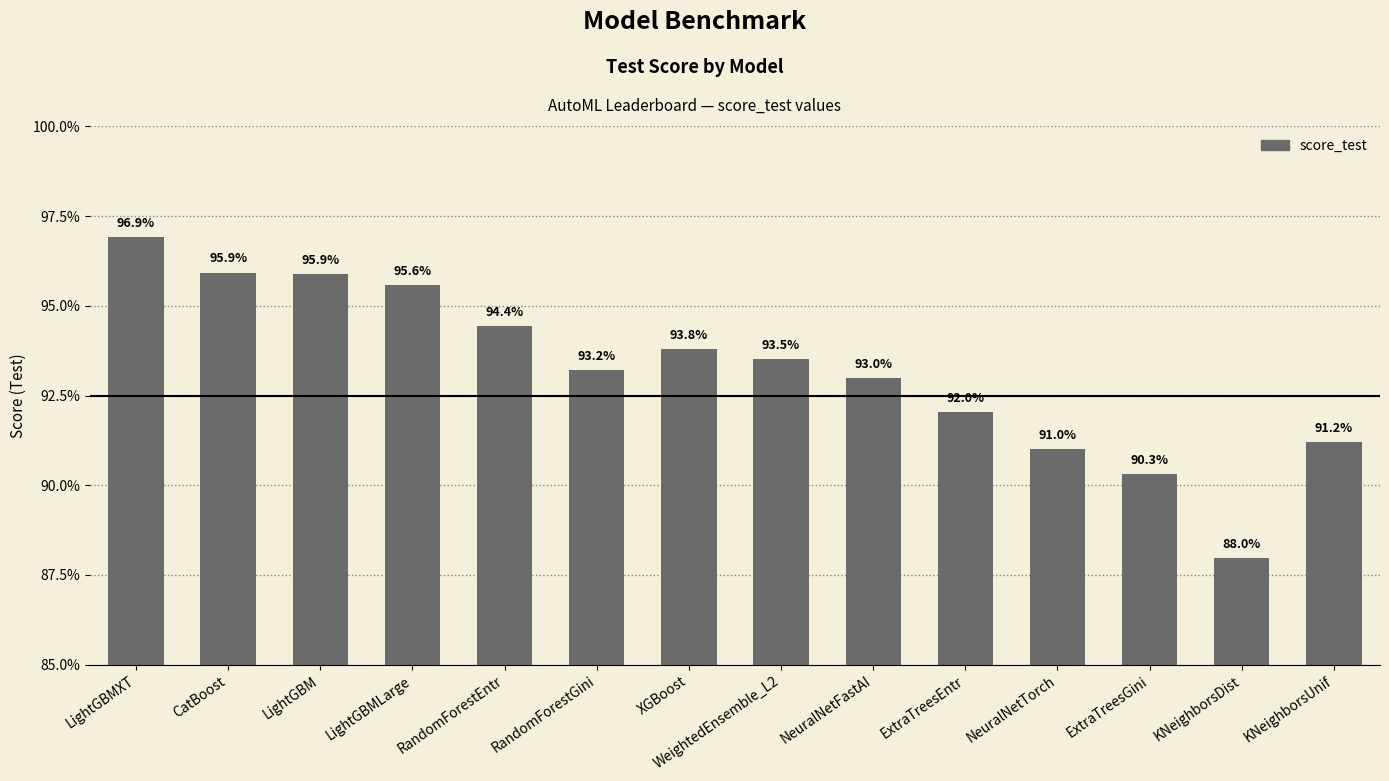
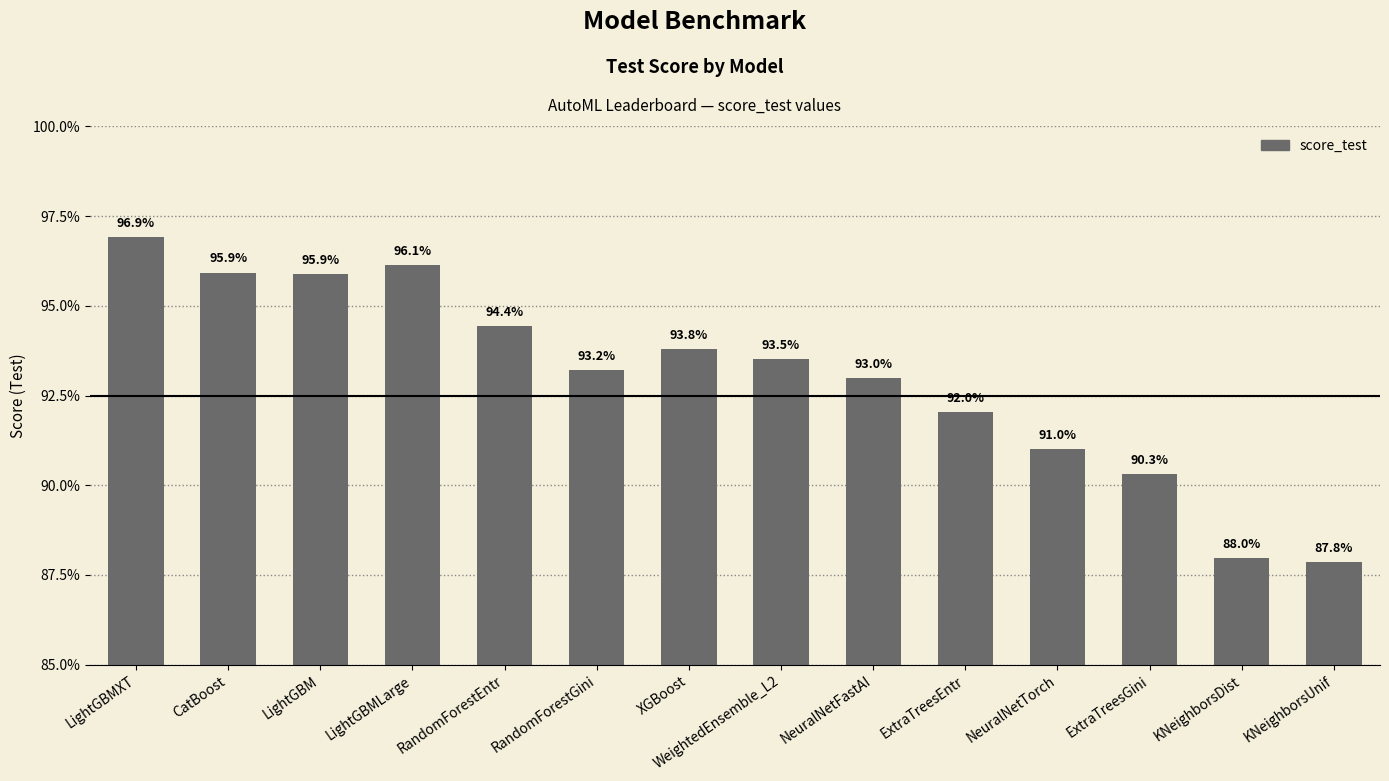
LightGBMLarge: 95.6% -> 96.1%
KNeighborsUnif: 91.2% -> 87.8%
